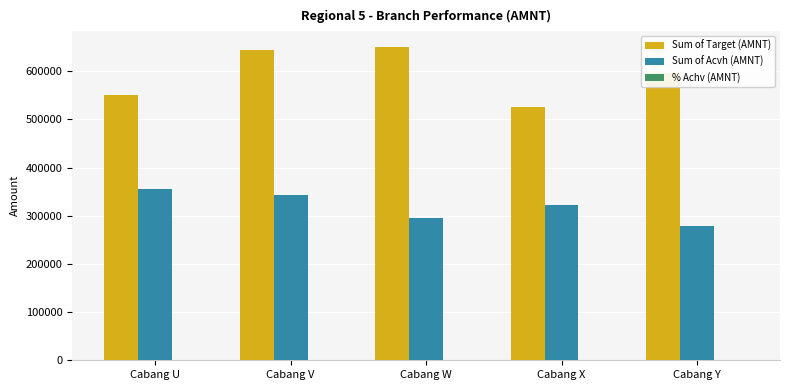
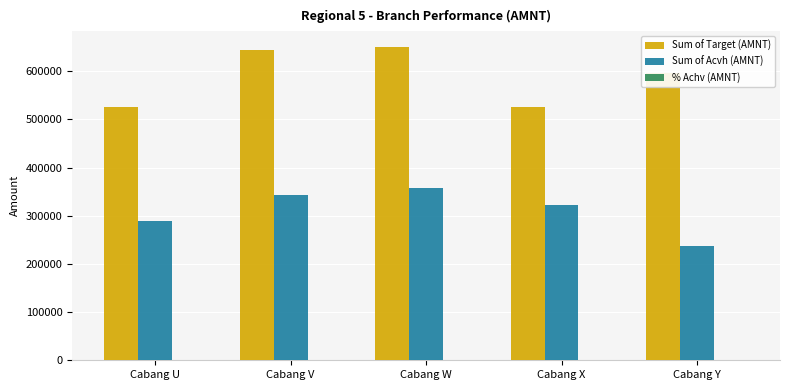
Sum of Target (AMNT), Cabang U: 550000 -> 530000
Sum of Acvh (AMNT), Cabang U: 360000 -> 290000
Sum of Acvh (AMNT), Cabang W: 290000 -> 360000
Sum of Acvh (AMNT), Cabang Y: 280000 -> 240000
